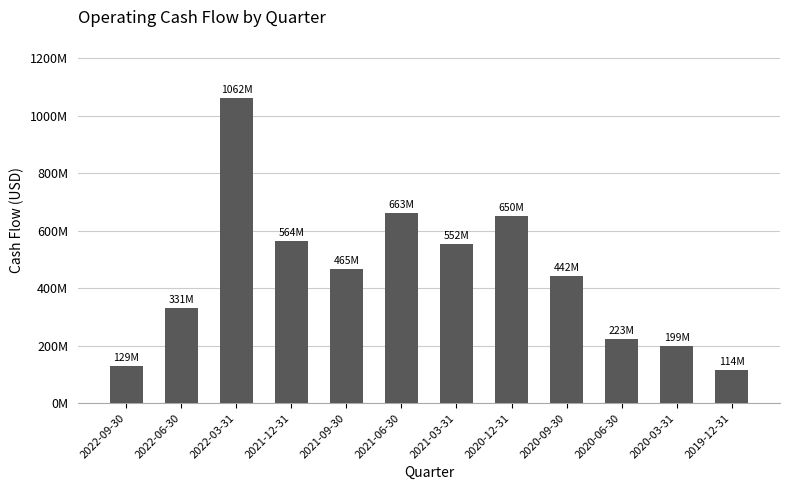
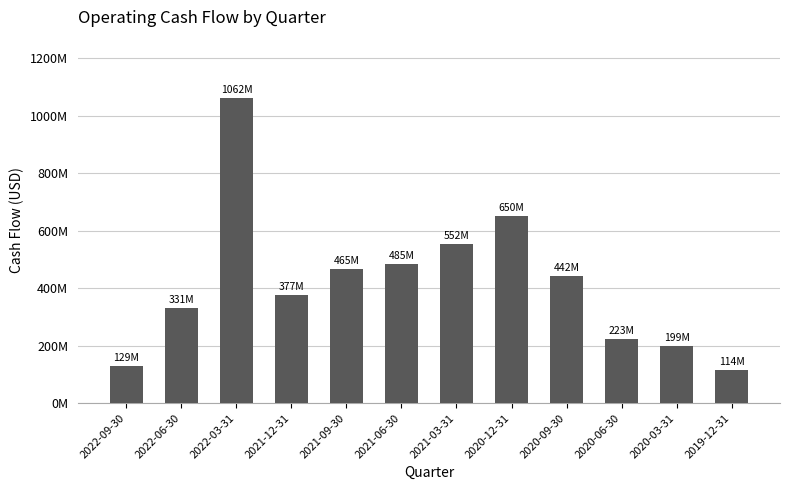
2021-12-31: 564M -> 377M
2021-06-30: 663M -> 485M
